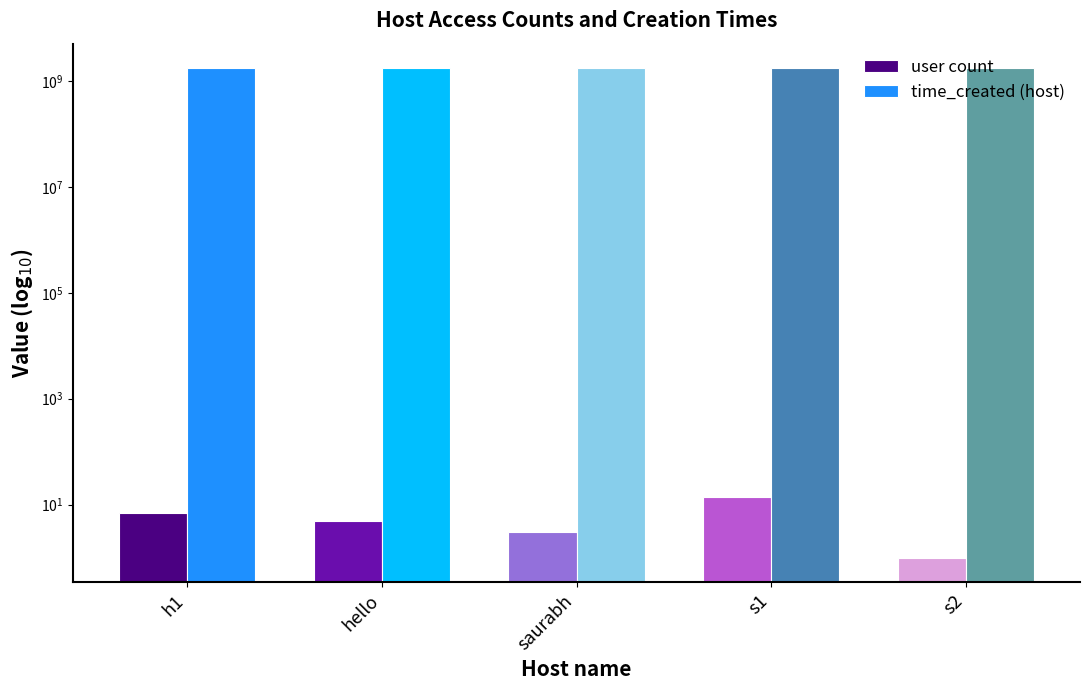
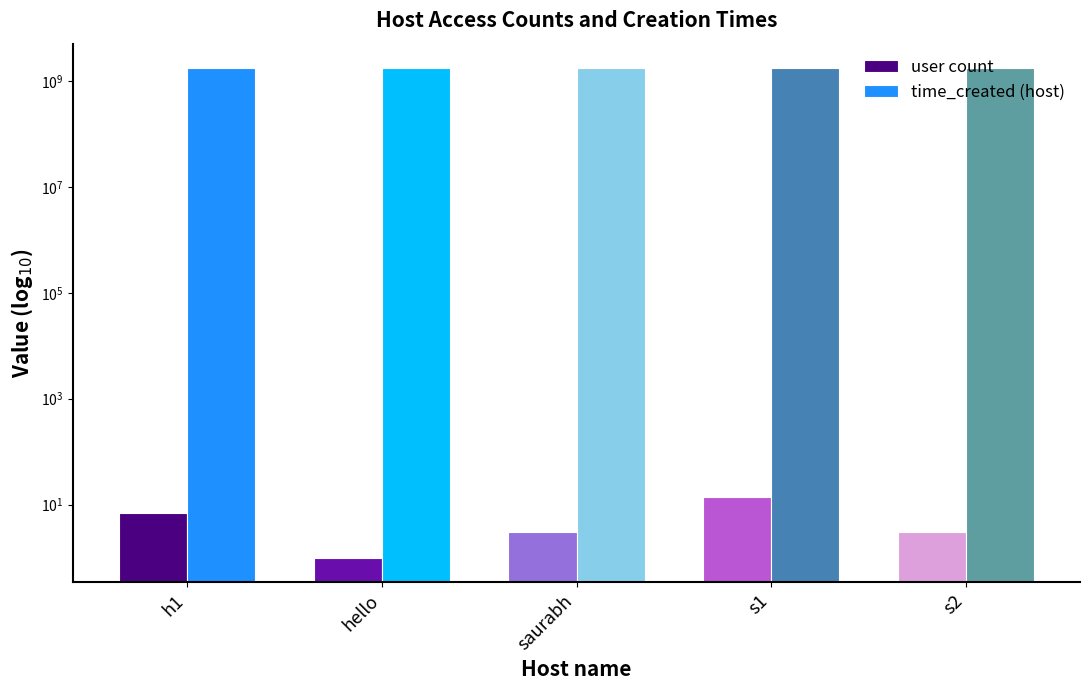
user count, hello: 5 -> 1
user count, s2: 1 -> 3
